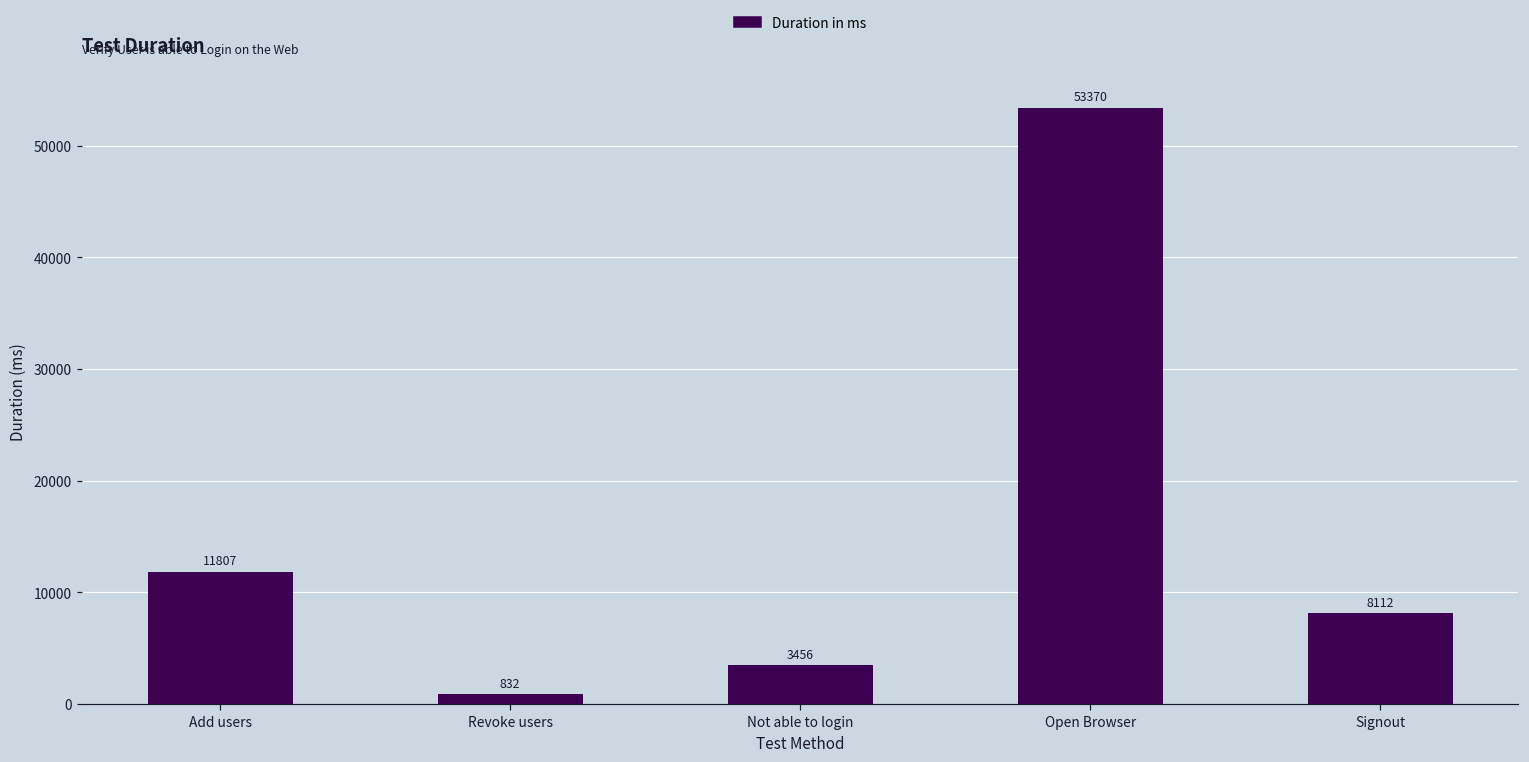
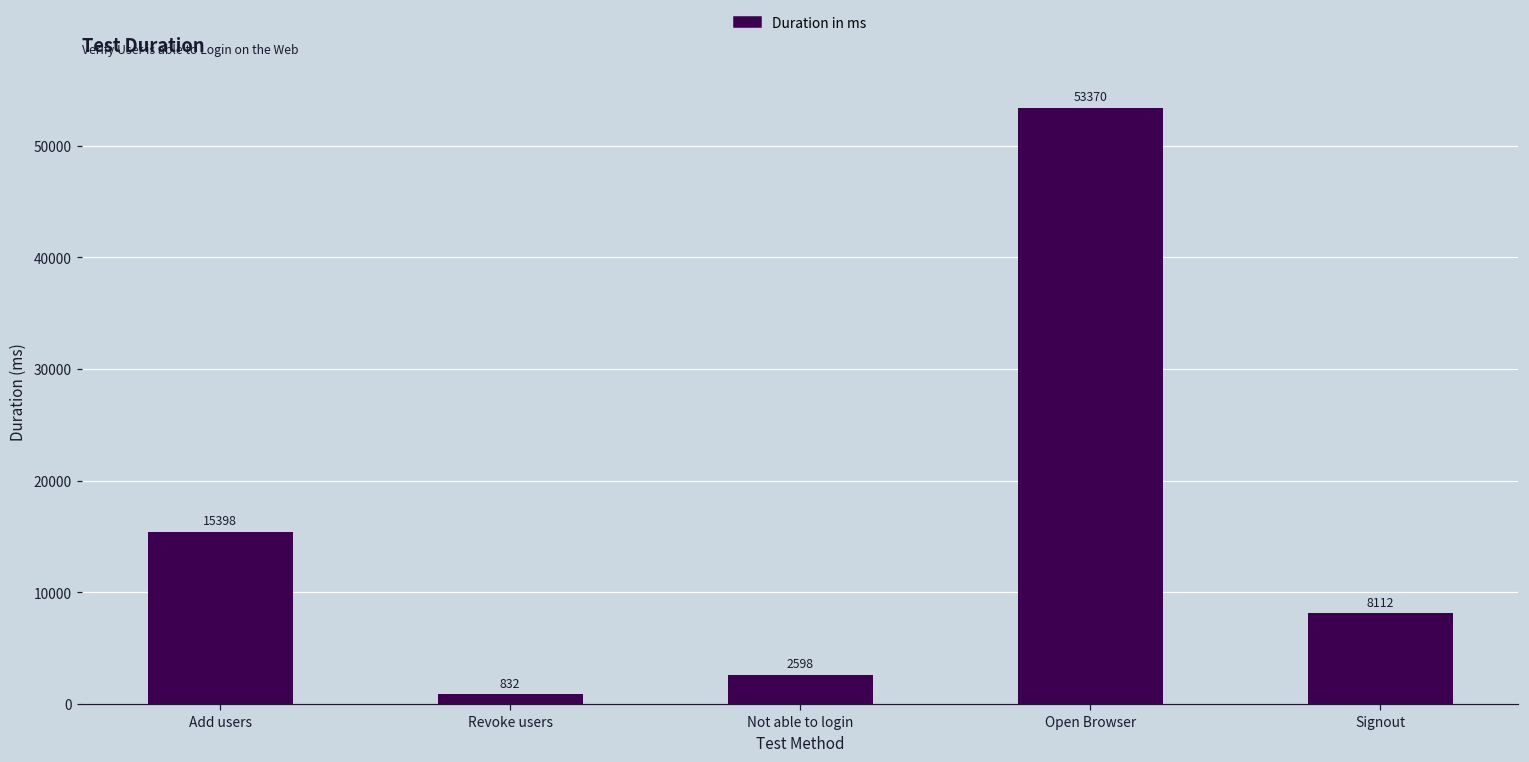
Add users: 11807 -> 15398
Not able to login: 3456 -> 2598
